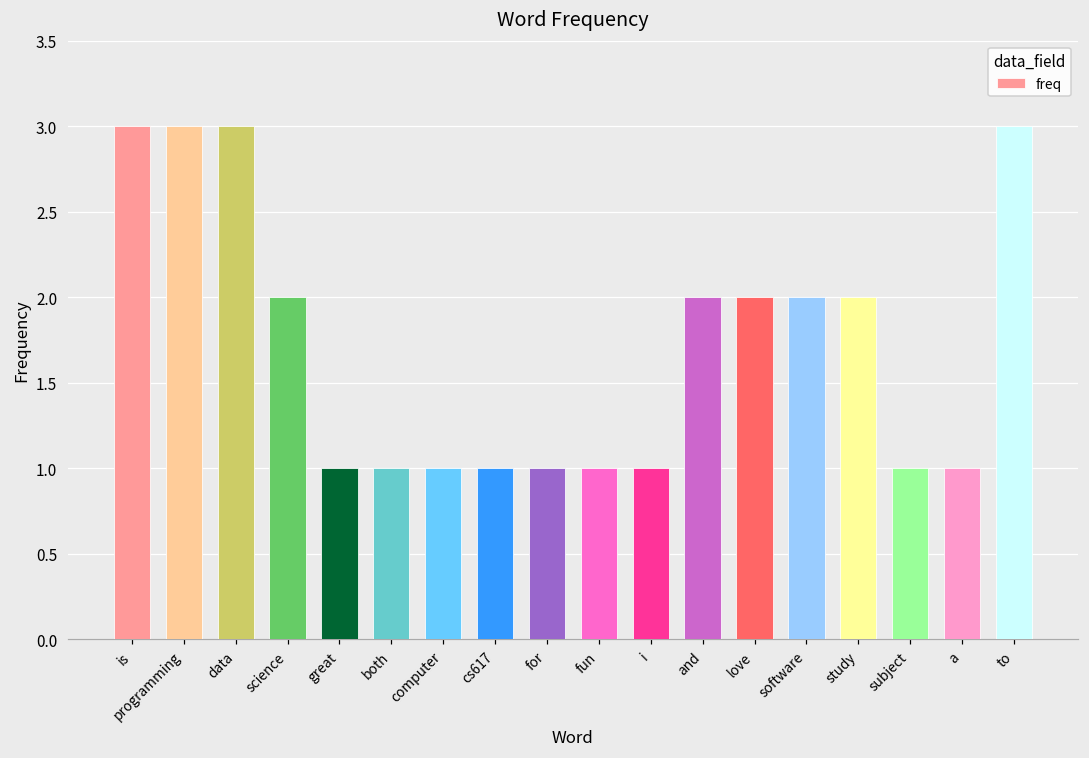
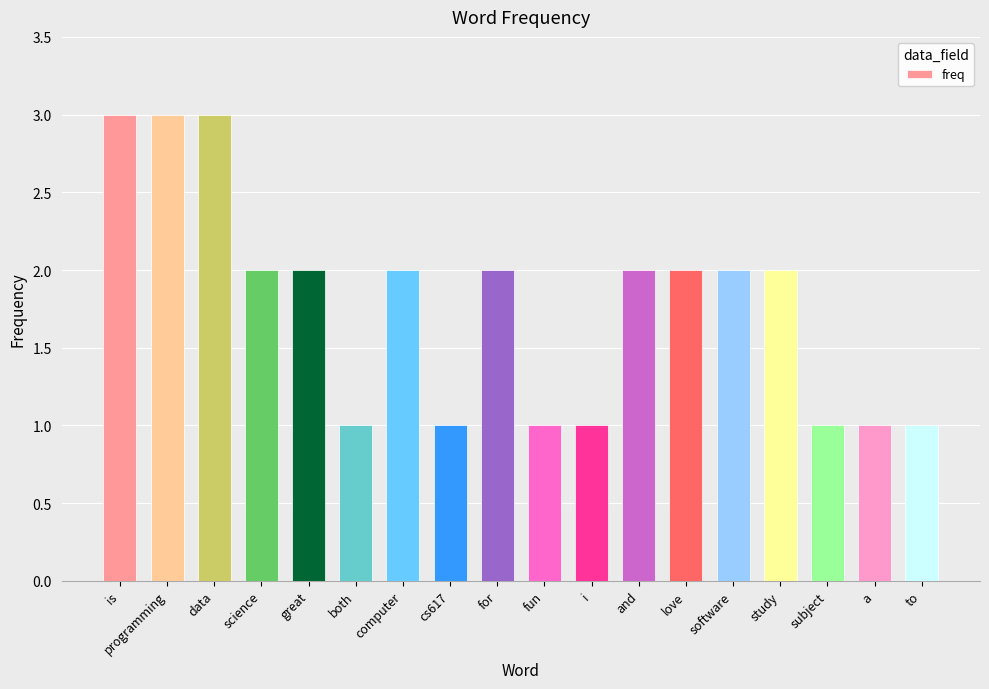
great: 1 -> 2
computer: 1 -> 2
for: 1 -> 2
to: 3 -> 1
